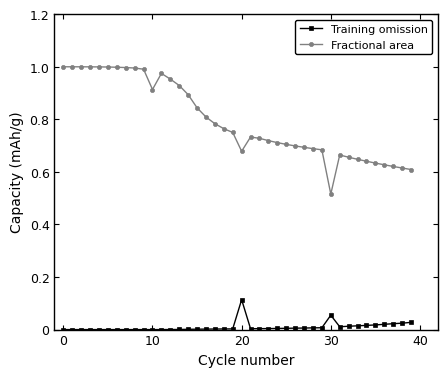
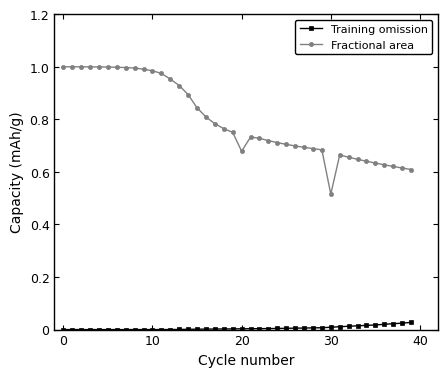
Fractional area, 10: 0.91 -> 0.98
Training omission, 20: 0.11 -> 0.00
Training omission, 30: 0.05 -> 0.01
